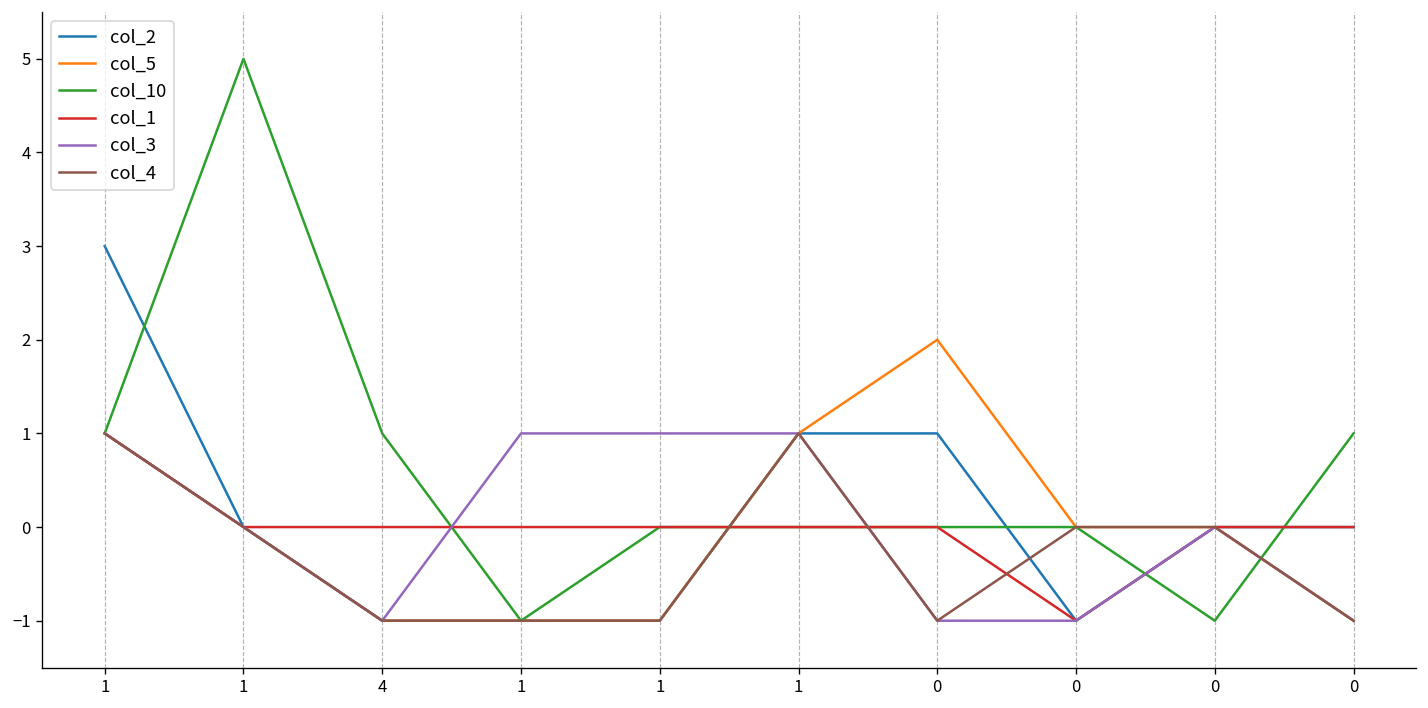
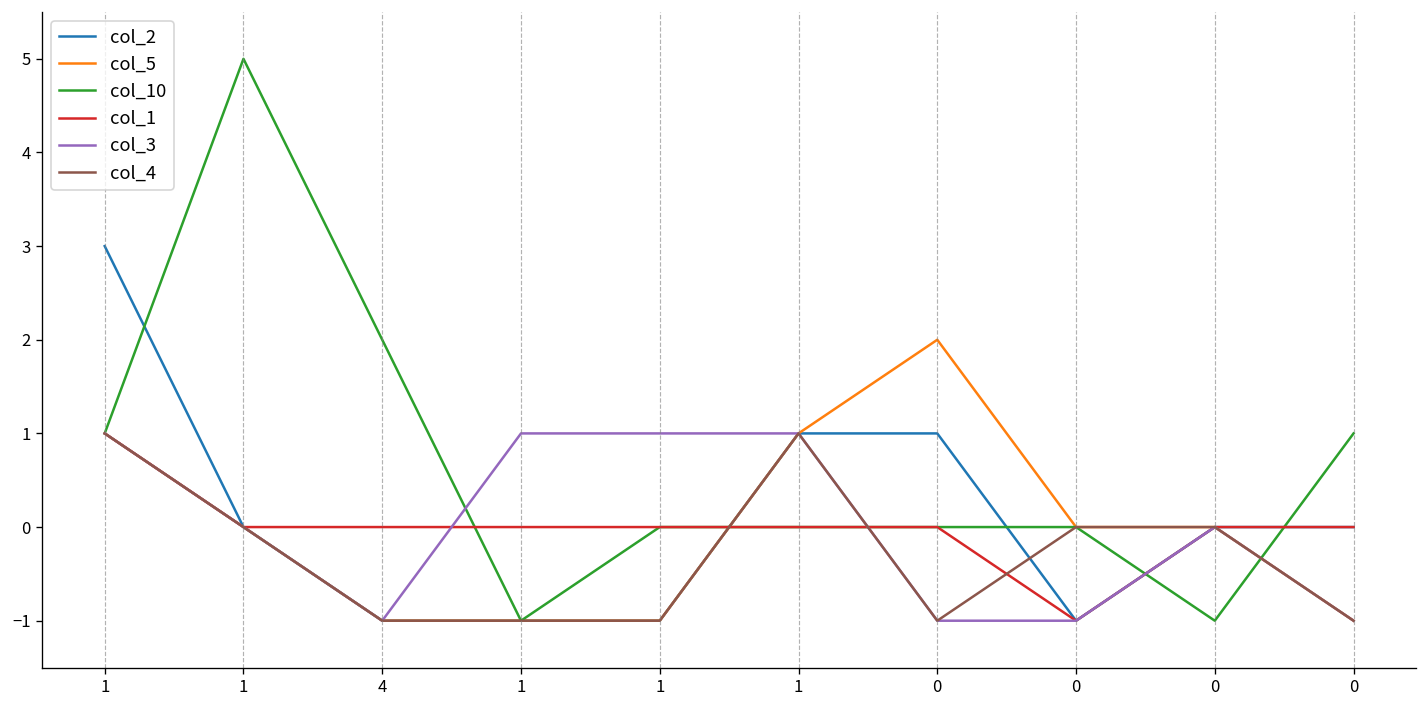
col_10, 4: 1 -> 2
